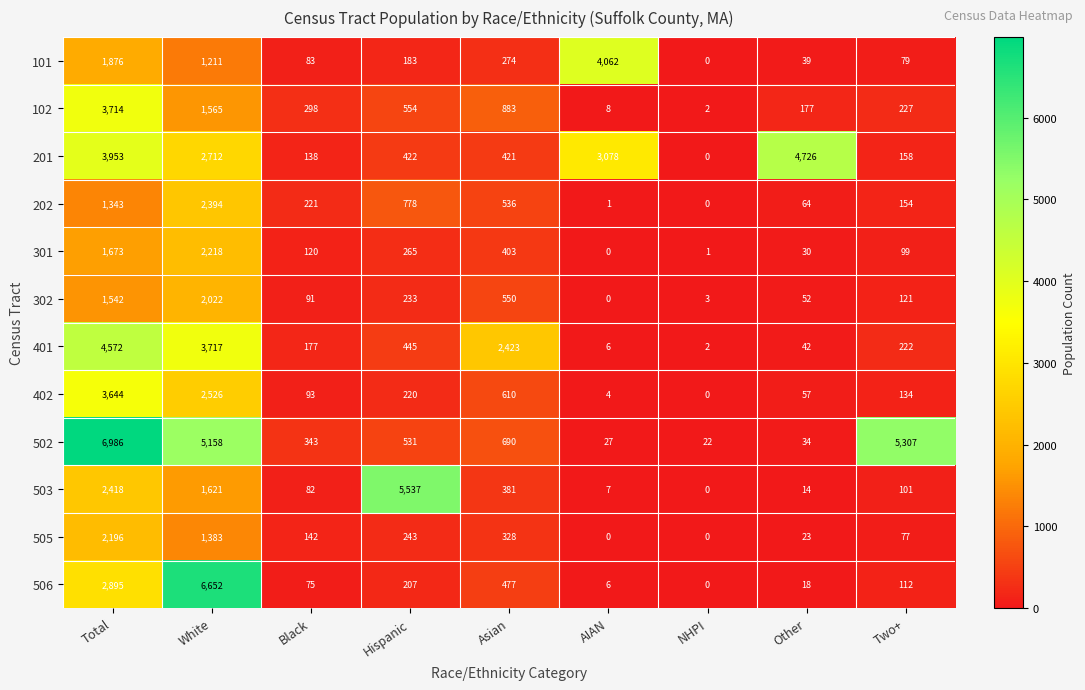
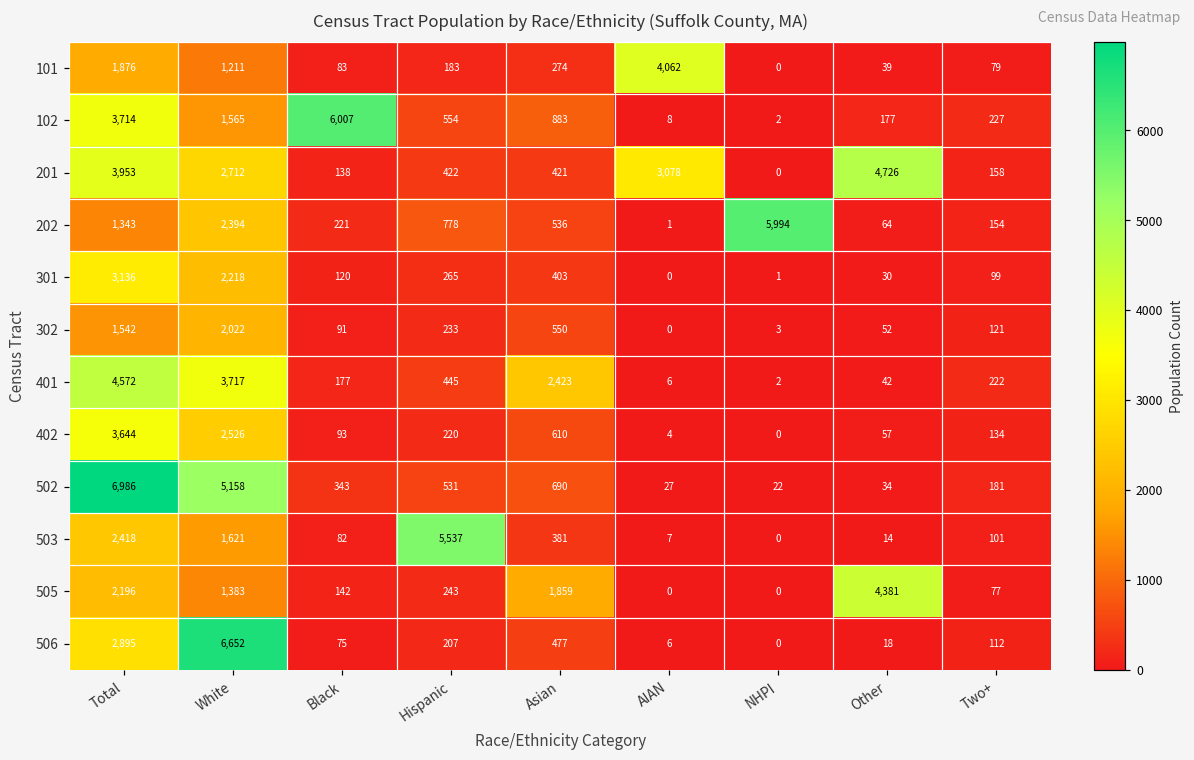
102, Black: 298 -> 6,007
202, NHPI: 0 -> 5,994
301, Total: 1,673 -> 3,136
502, Two+: 5,307 -> 181
505, Asian: 328 -> 1,859
505, Other: 23 -> 4,381
